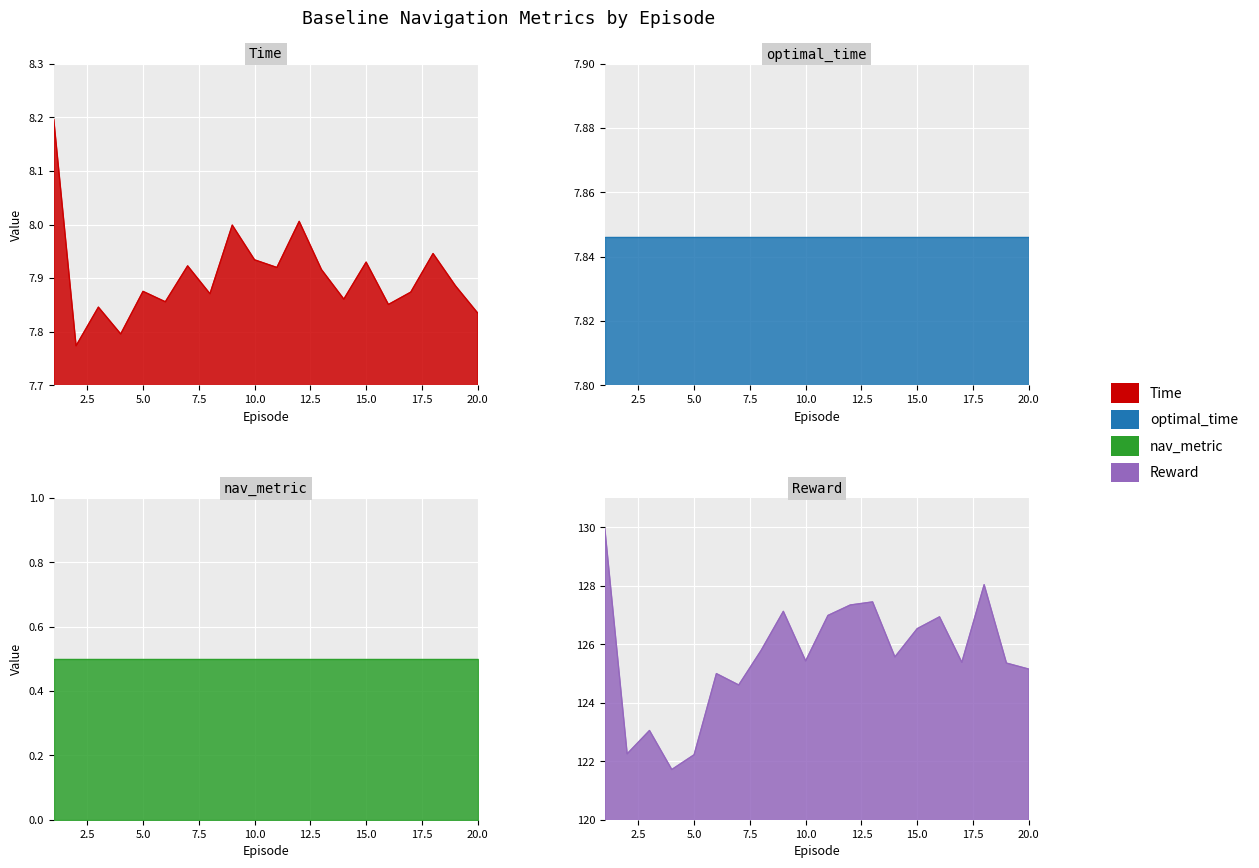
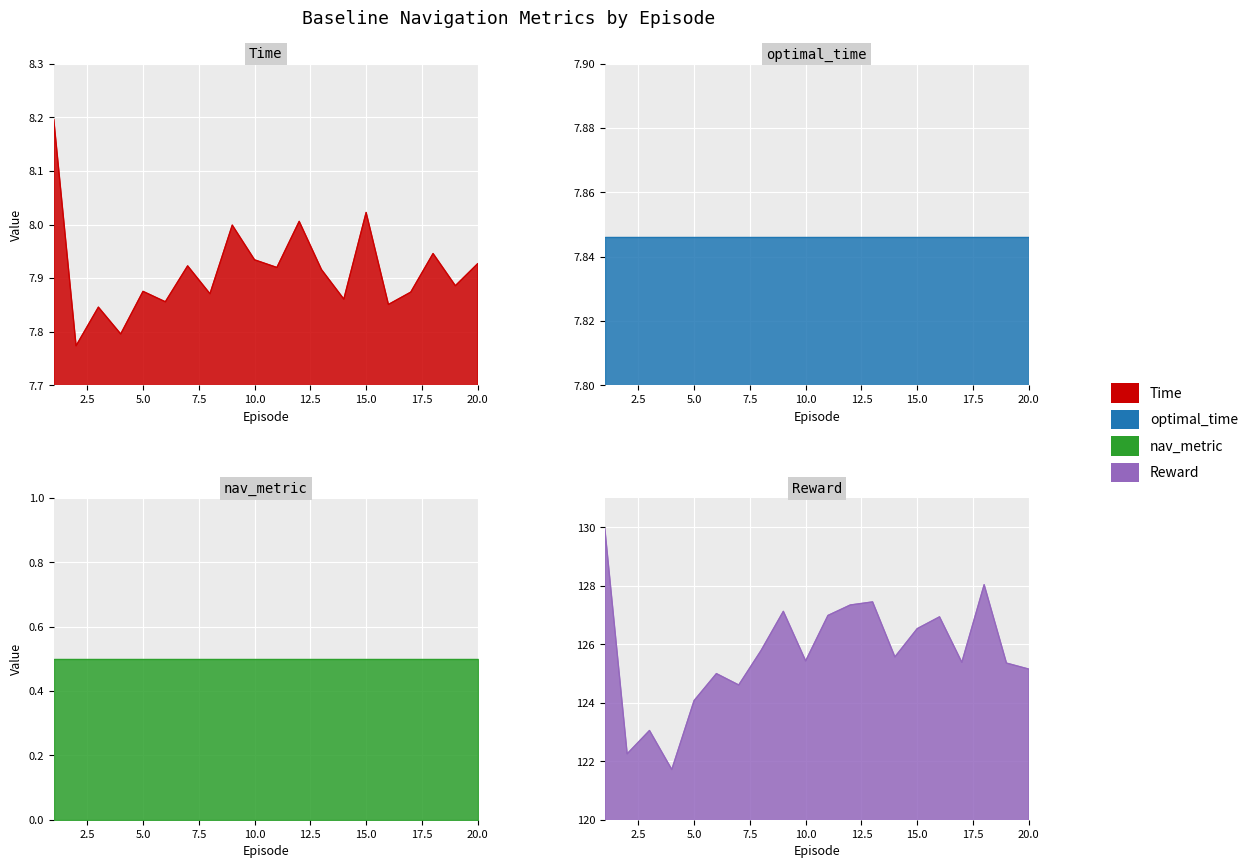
Time, 15.0: 7.93 -> 8.02
Time, 20.0: 7.83 -> 7.93
Reward, 5.0: 122.2 -> 124.1
